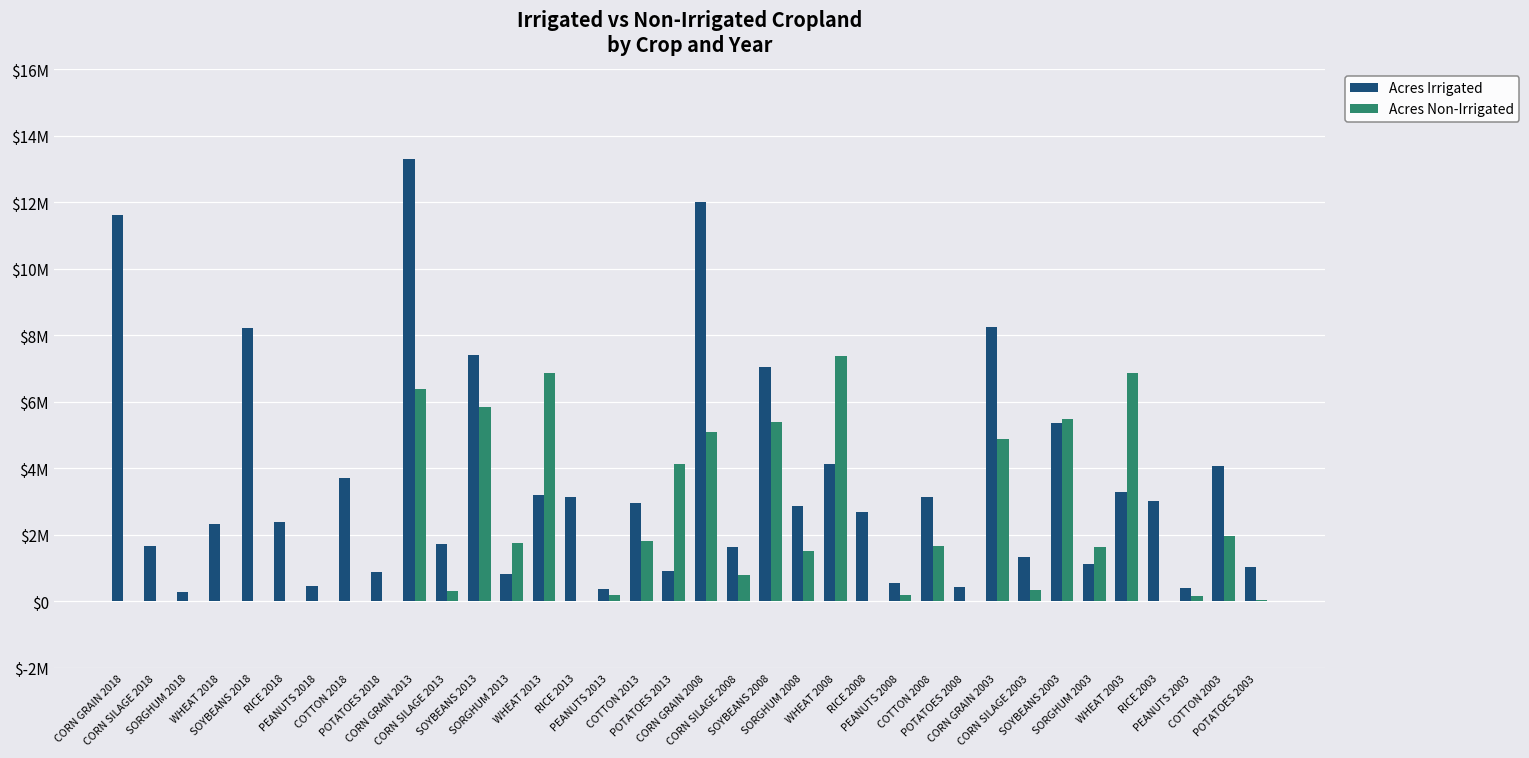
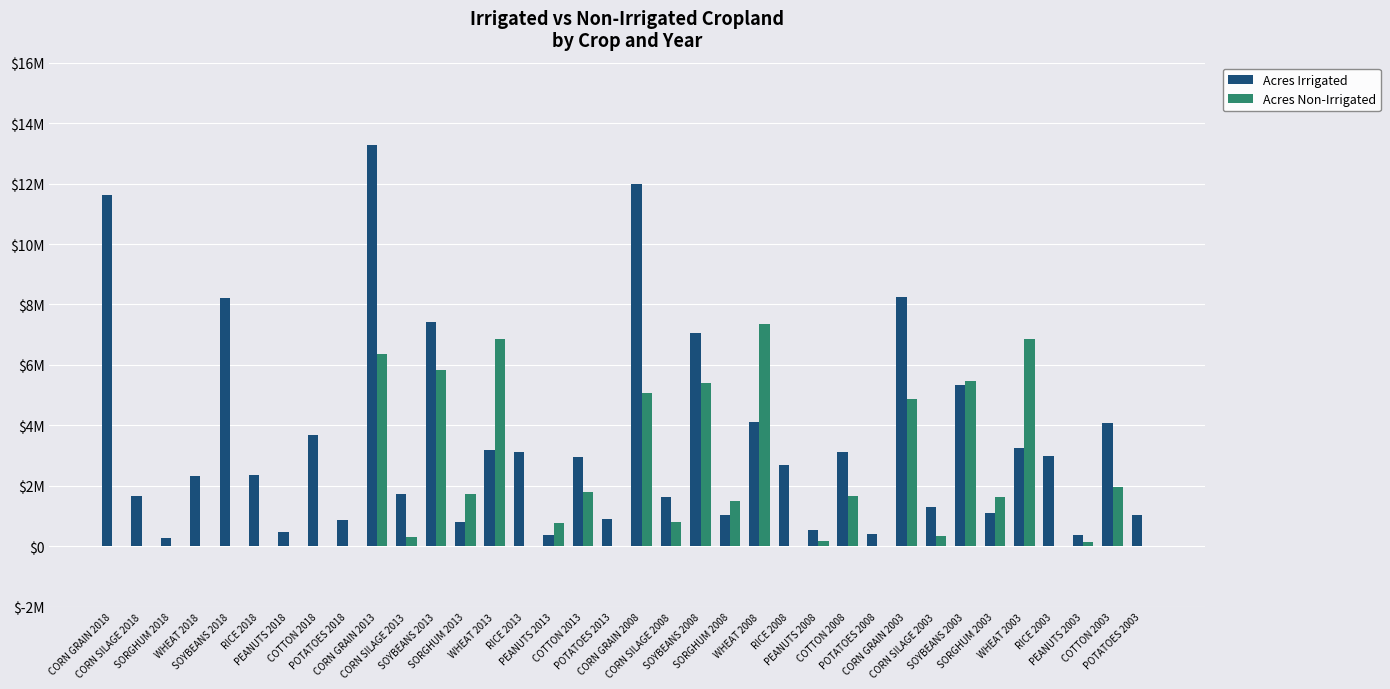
Acres Non-Irrigated, PEANUTS 2013: $200000 -> $800000
Acres Non-Irrigated, POTATOES 2013: $4100000 -> $0
Acres Irrigated, SORGHUM 2008: $2900000 -> $1000000
